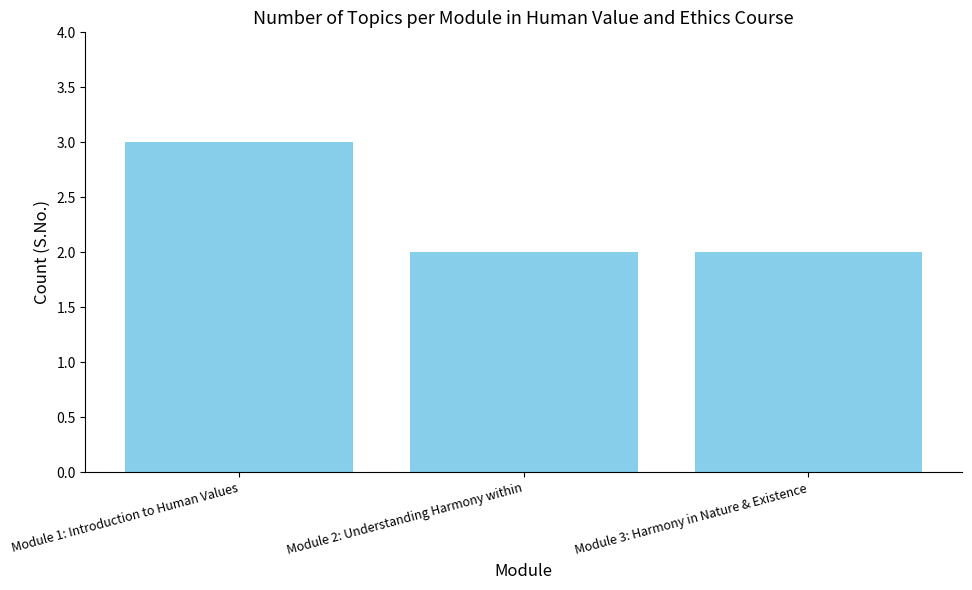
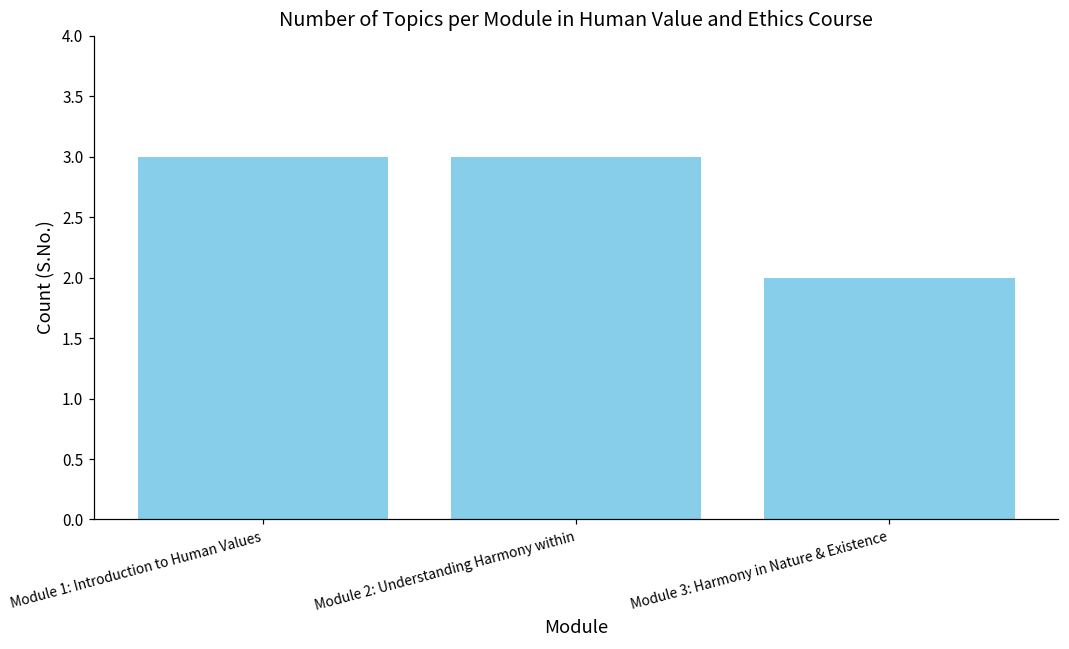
Module 2: Understanding Harmony within: 2 -> 3
